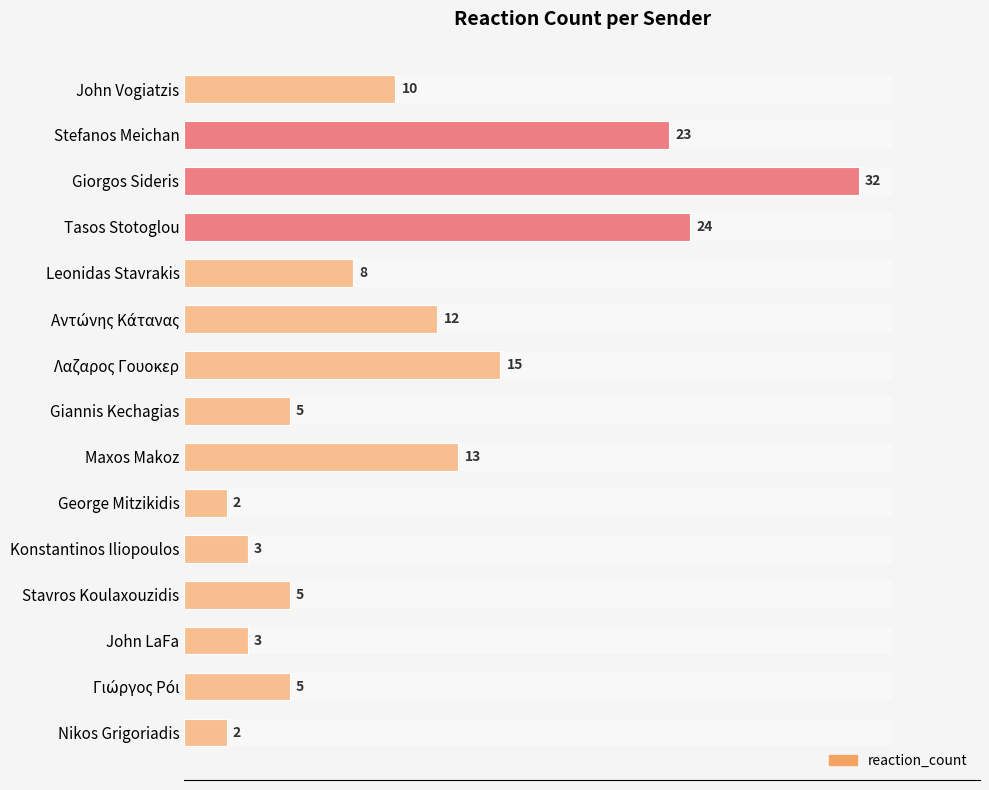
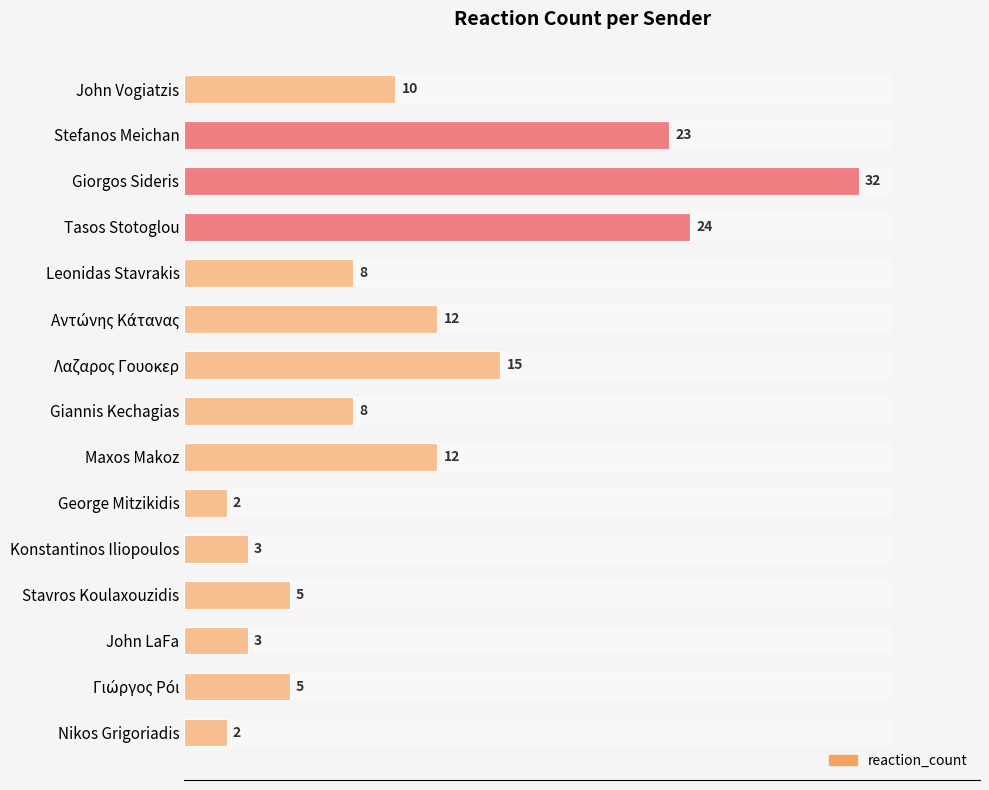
reaction_count, Giannis Kechagias: 5 -> 8
reaction_count, Maxos Makoz: 13 -> 12
